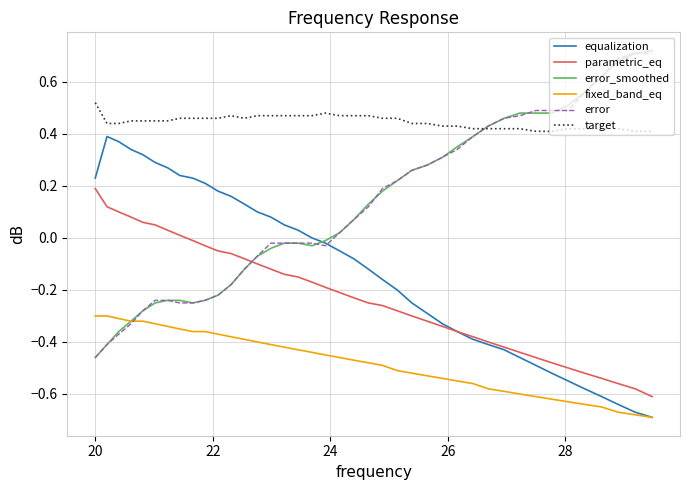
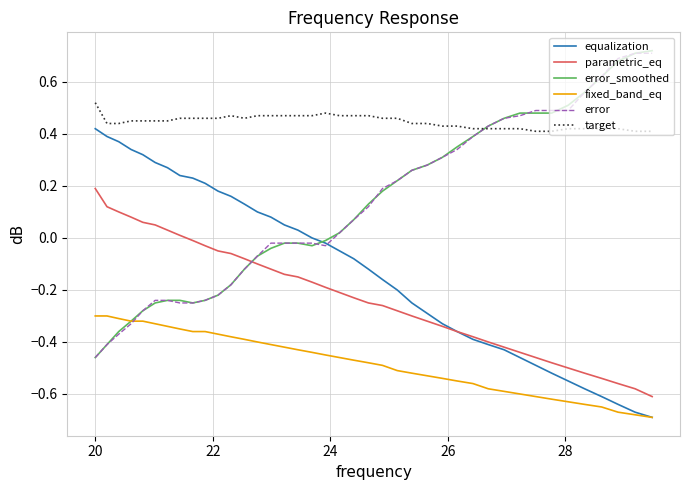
equalization, 20: 0.23 -> 0.42
